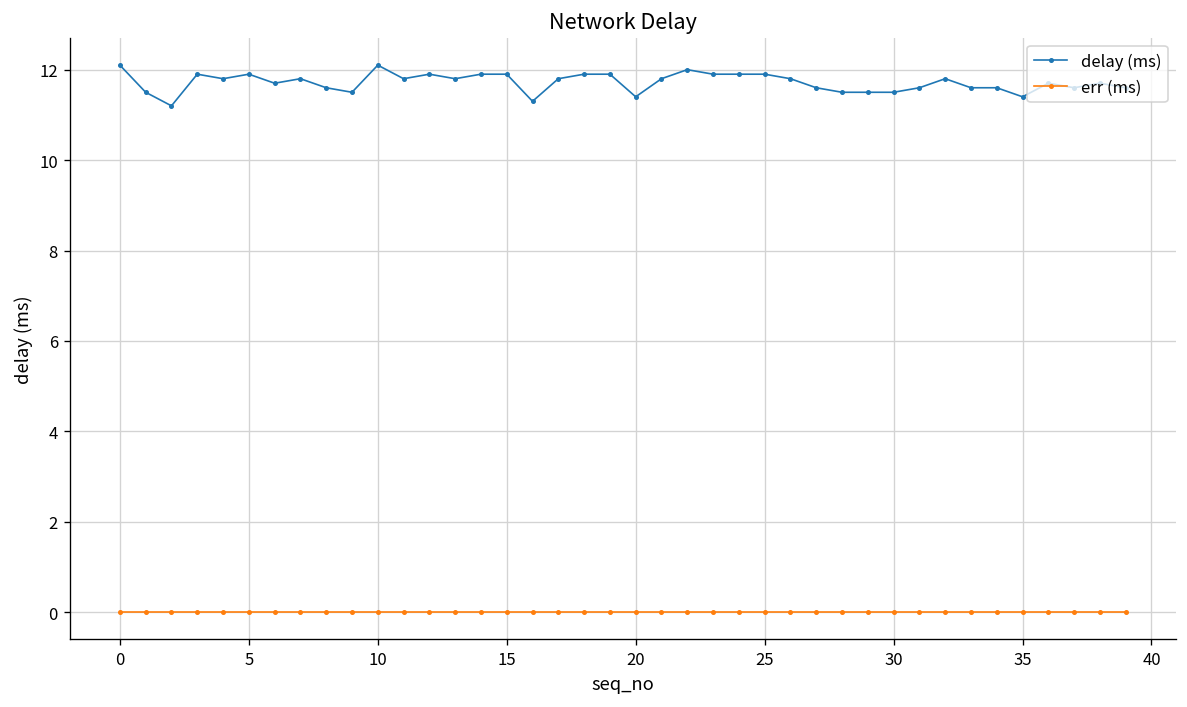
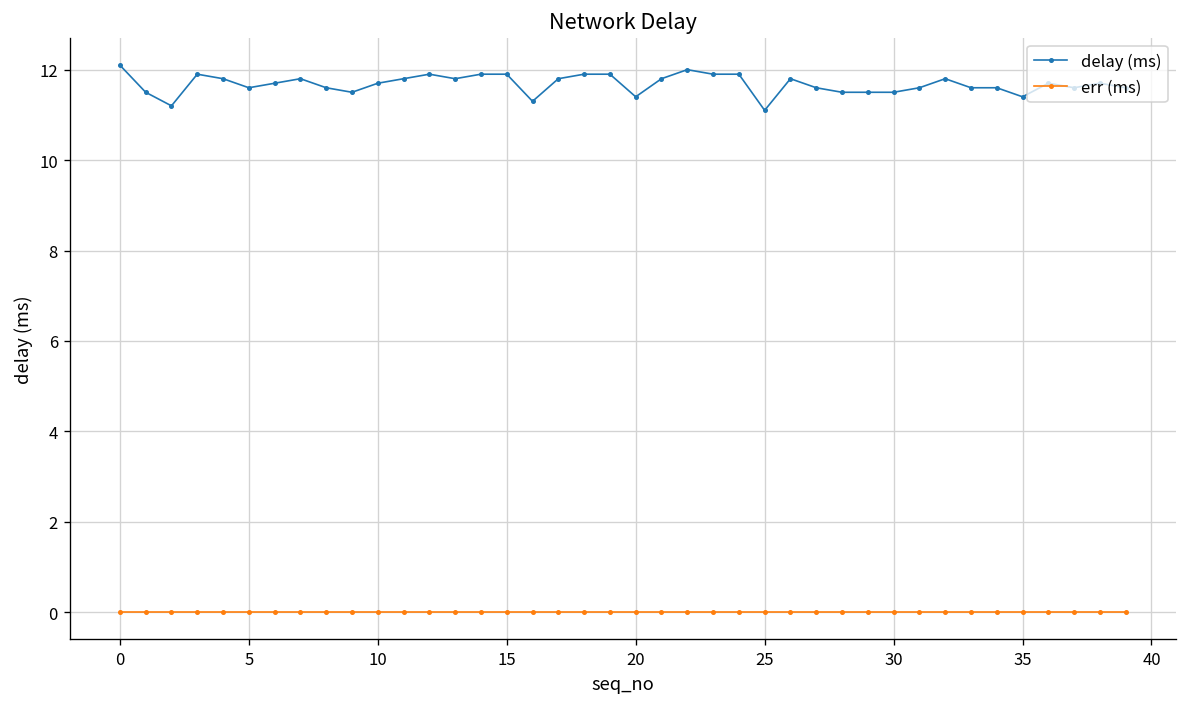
delay (ms), 5: 11.9 -> 11.6
delay (ms), 10: 12.1 -> 11.7
delay (ms), 25: 11.9 -> 11.1
